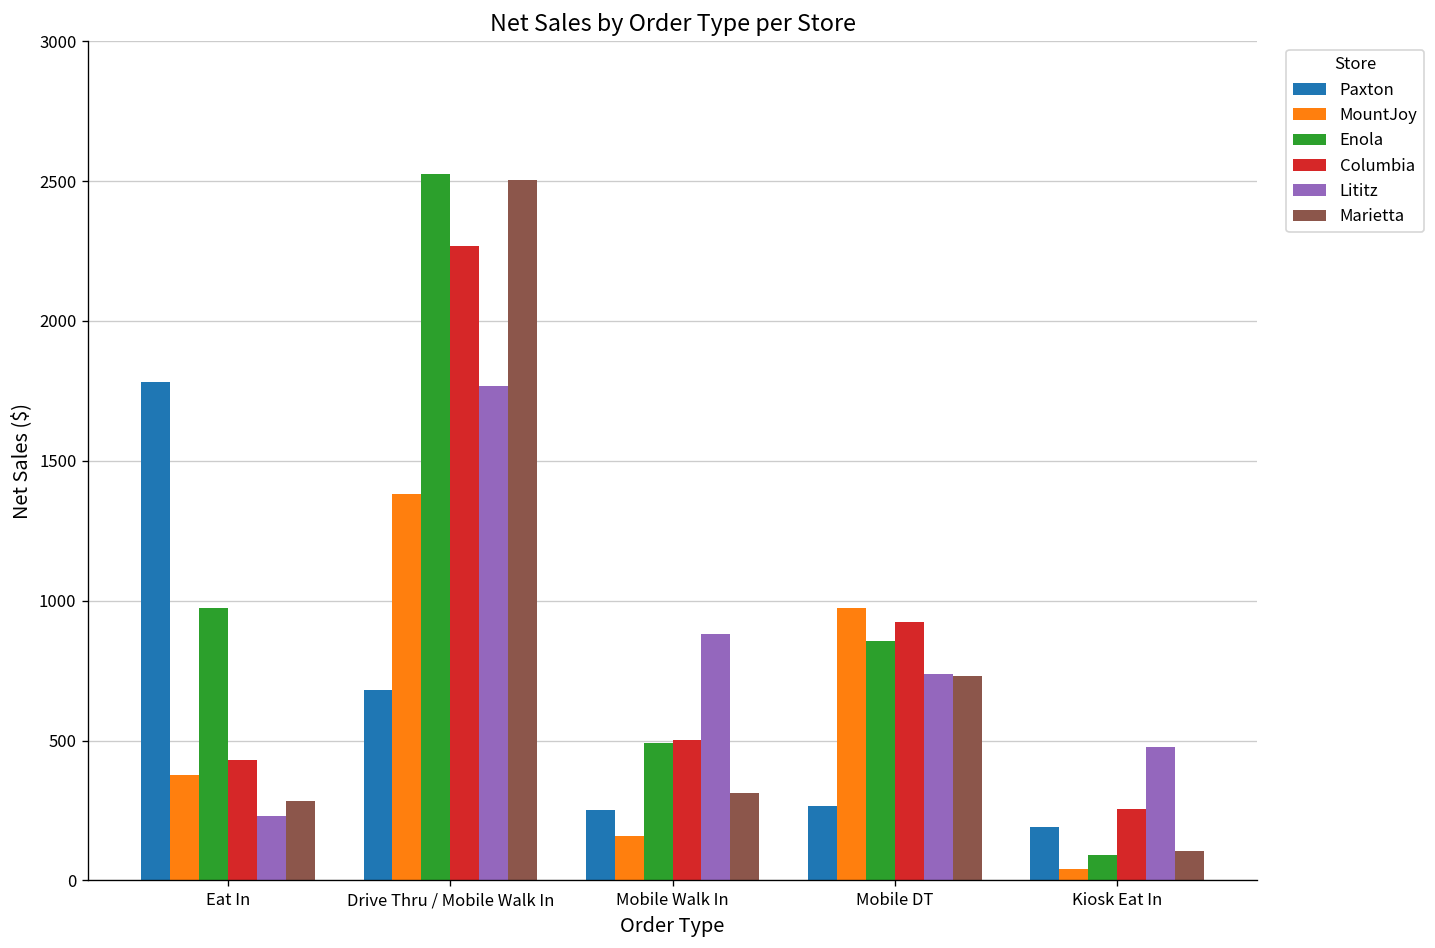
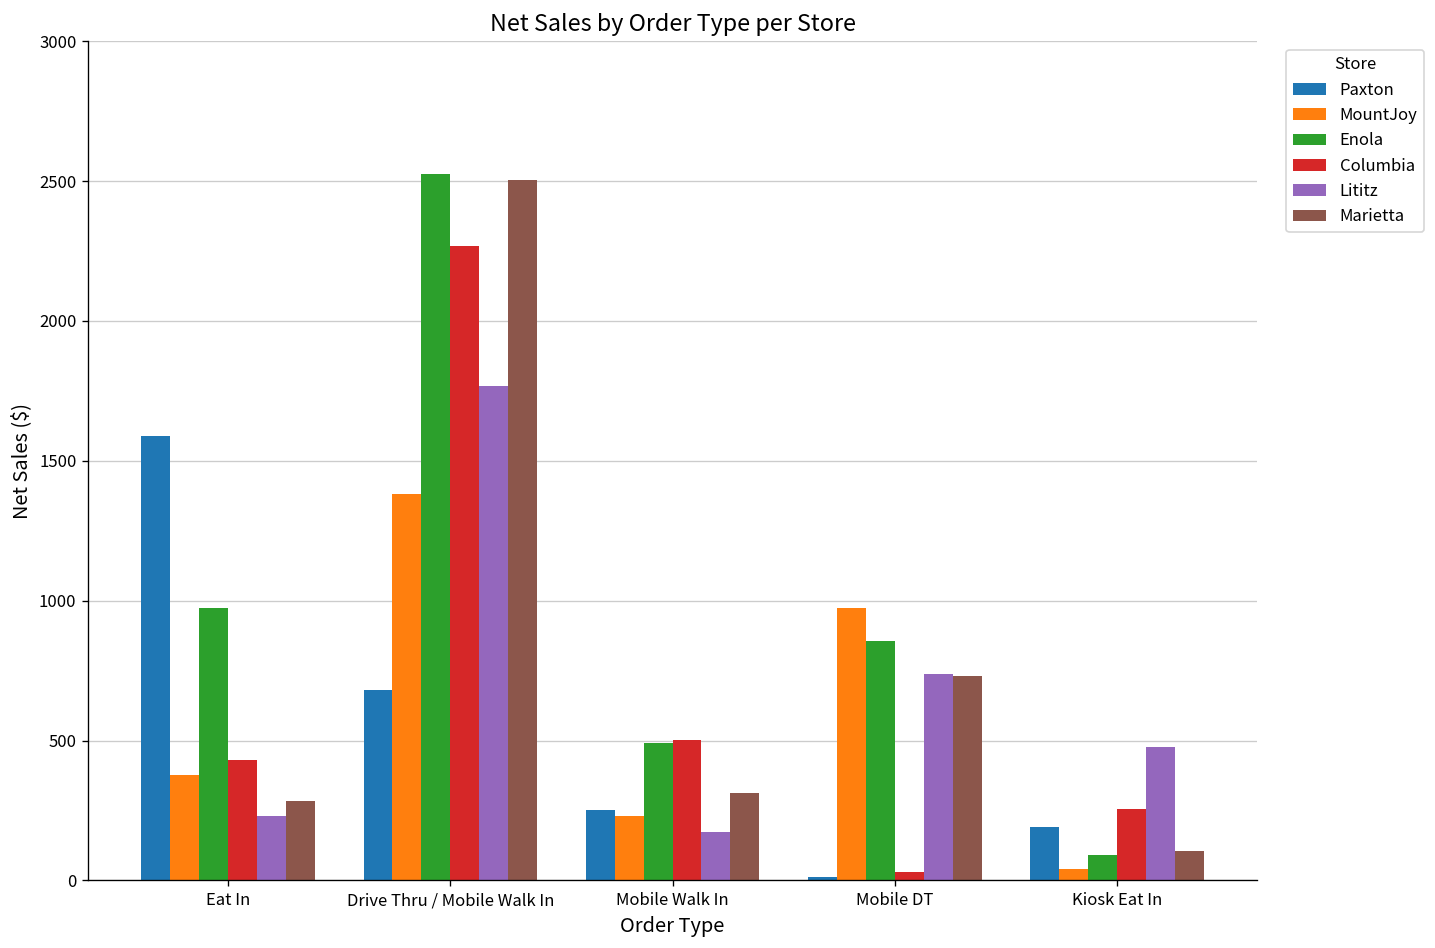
Paxton, Eat In: 1780 -> 1590
MountJoy, Mobile Walk In: 160 -> 230
Lititz, Mobile Walk In: 880 -> 170
Paxton, Mobile DT: 270 -> 10
Columbia, Mobile DT: 920 -> 30
